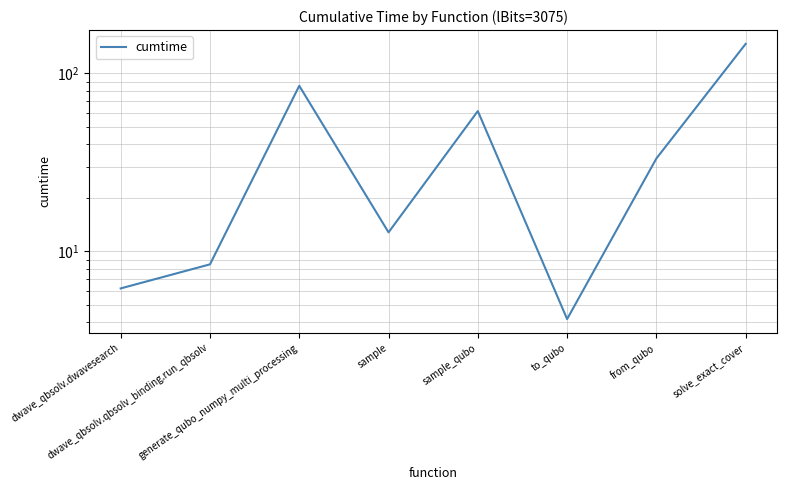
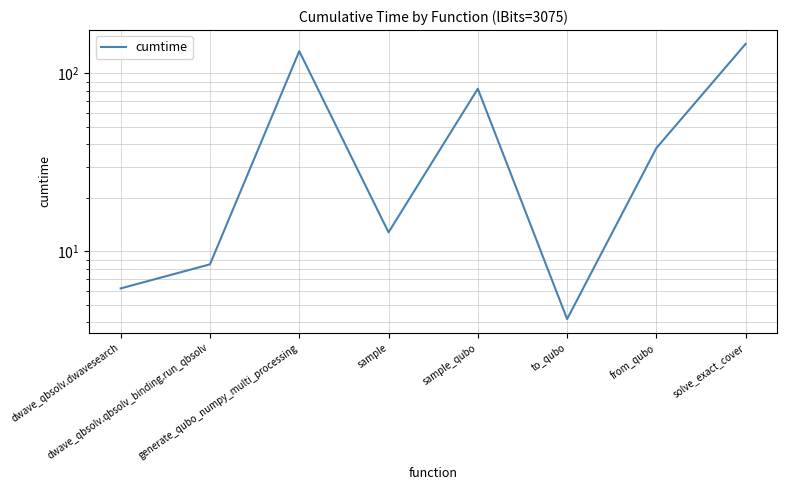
generate_qubo_numpy_multi_processing: 90 -> 130
sample_qubo: 61 -> 80
from_qubo: 33 -> 38
